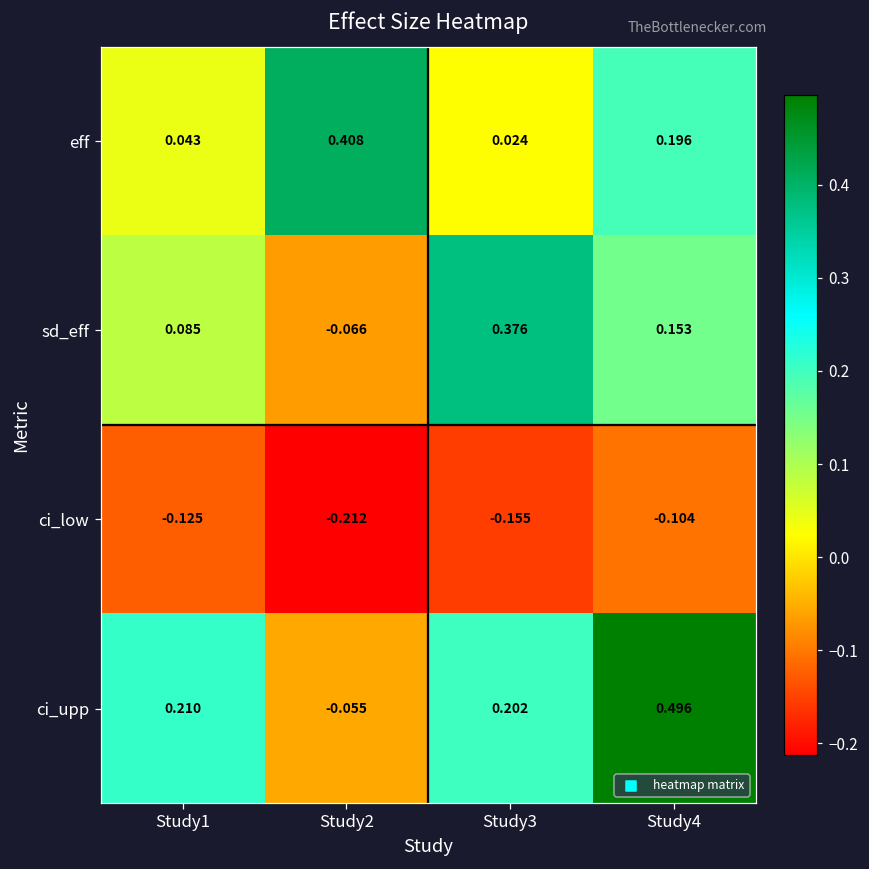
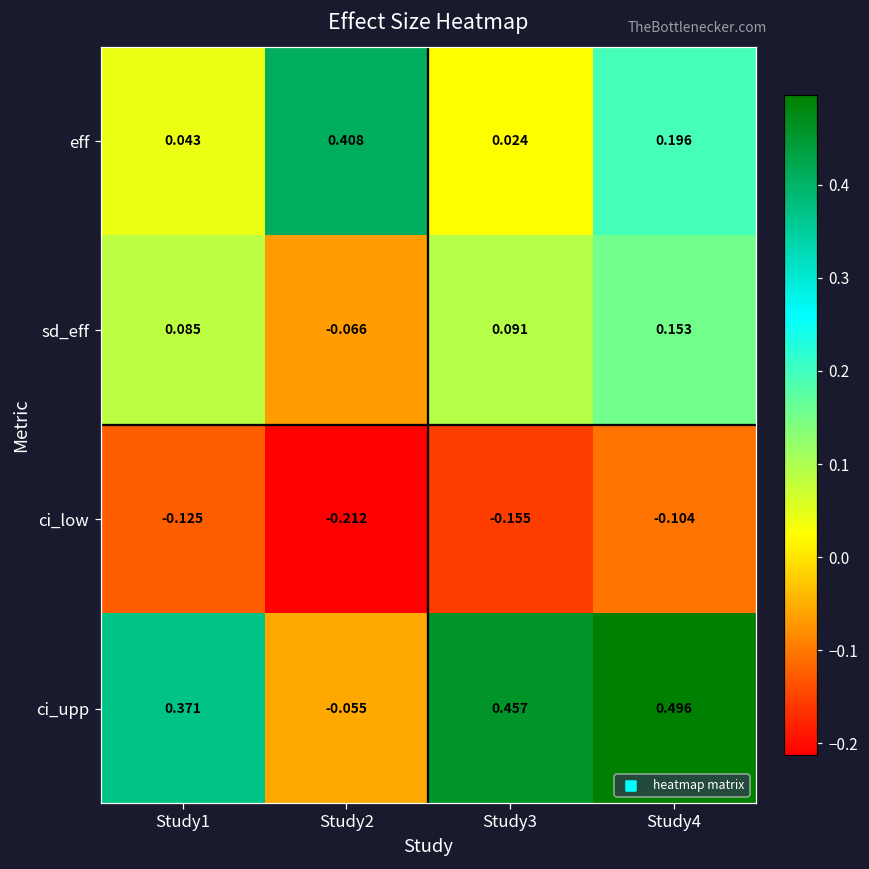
sd_eff, Study3: 0.376 -> 0.091
ci_upp, Study1: 0.210 -> 0.371
ci_upp, Study3: 0.202 -> 0.457
